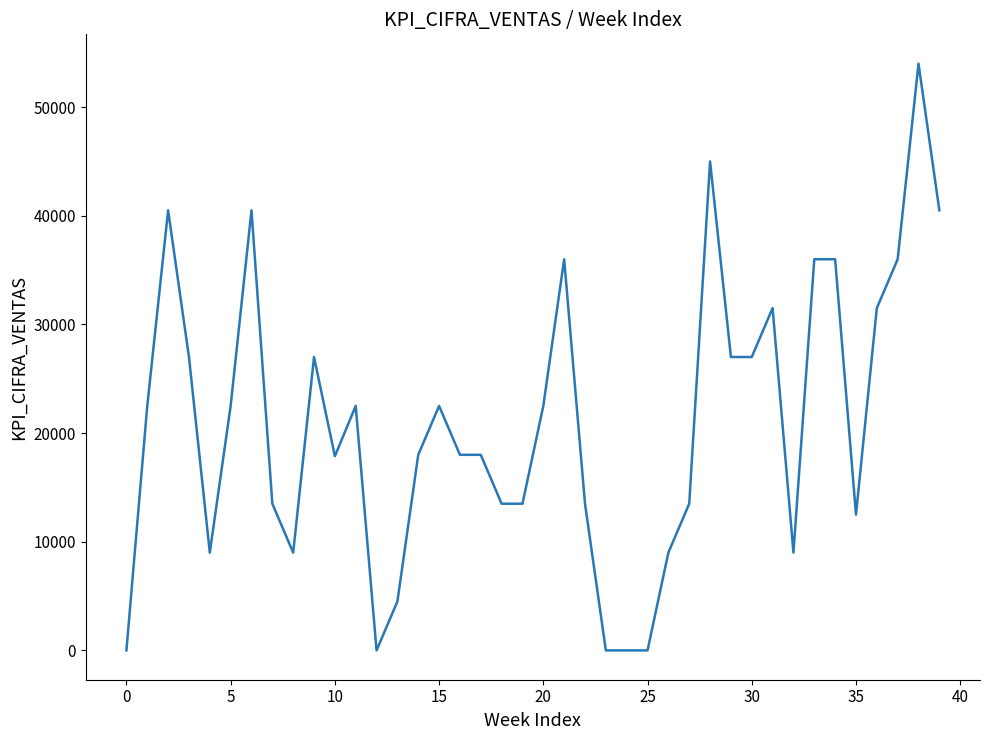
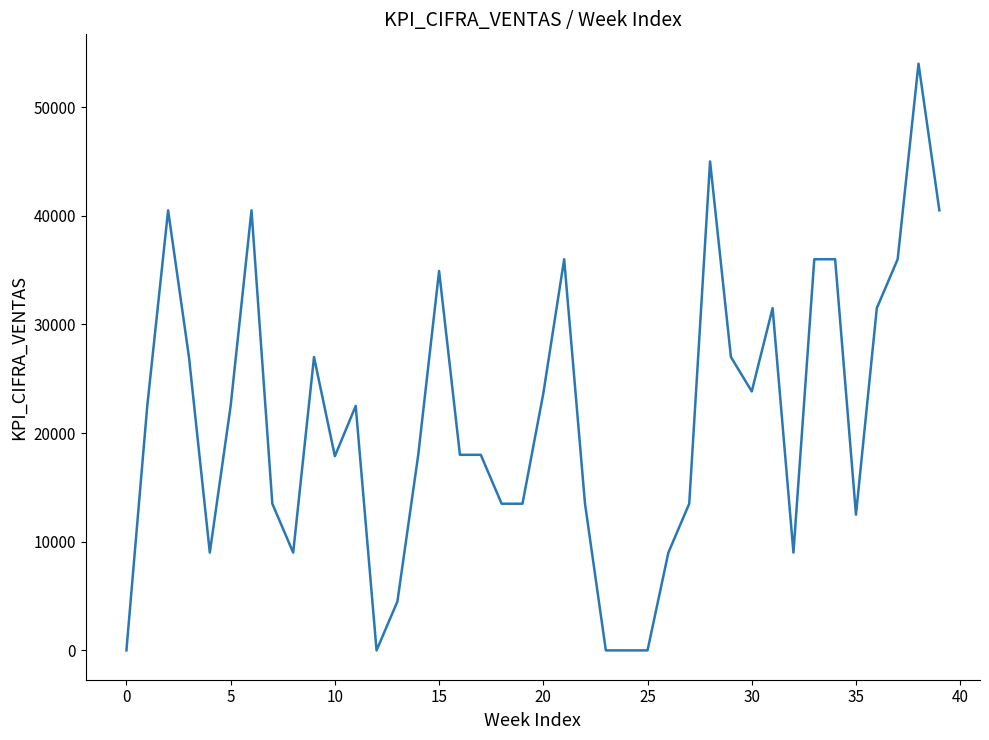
15: 22500 -> 34900
20: 22500 -> 23600
30: 27000 -> 23800
